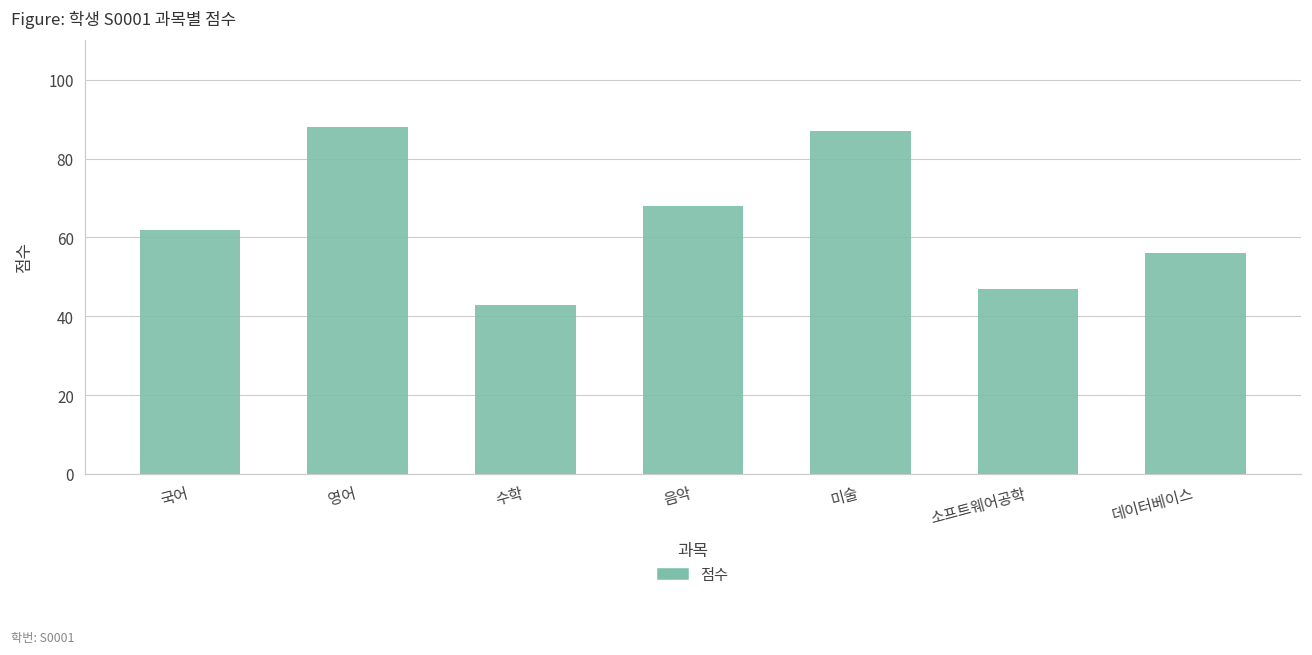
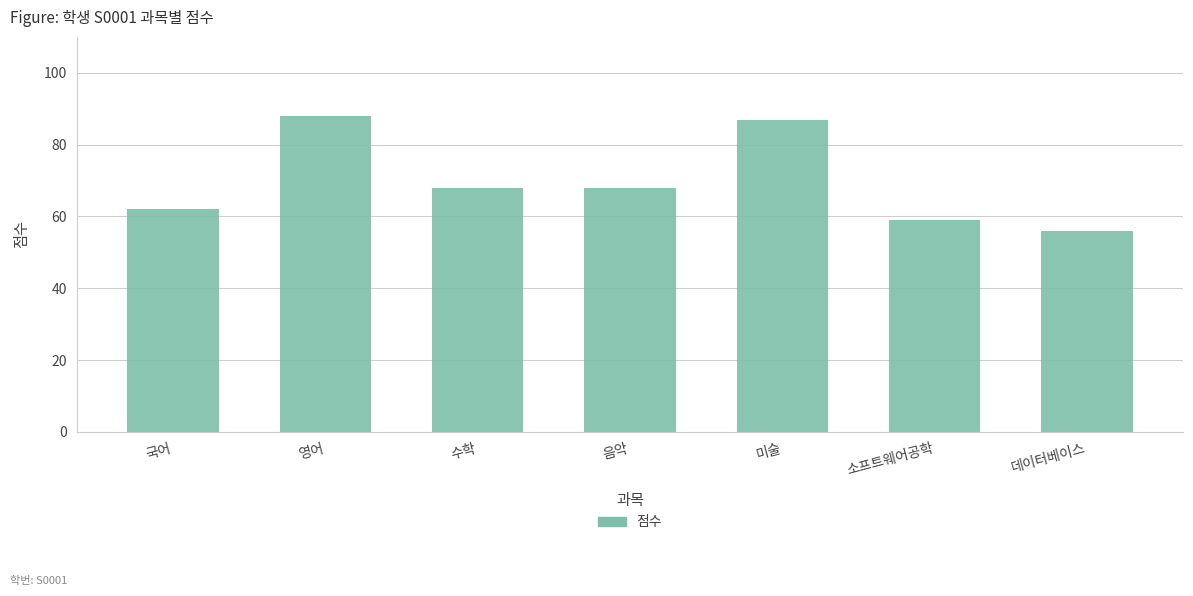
수학: 43 -> 68
소프트웨어공학: 47 -> 59
